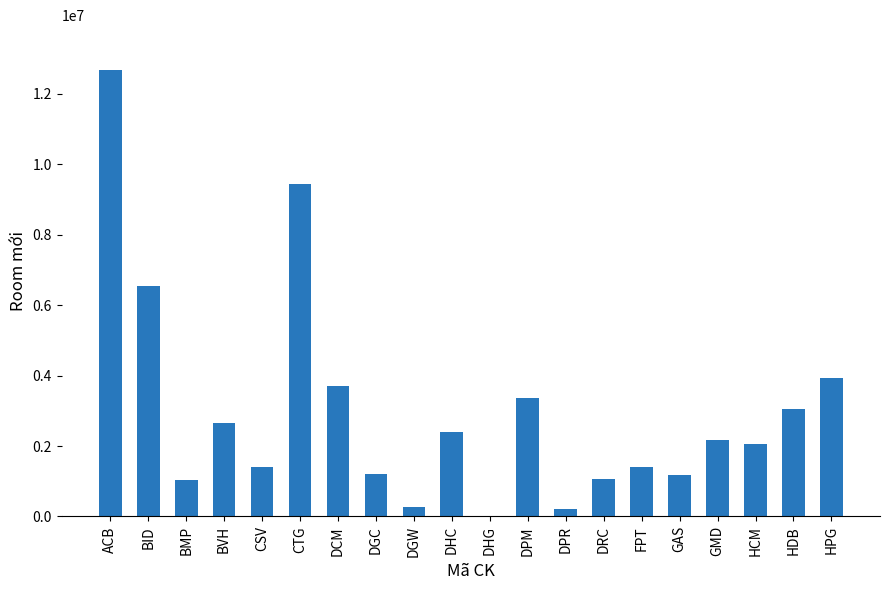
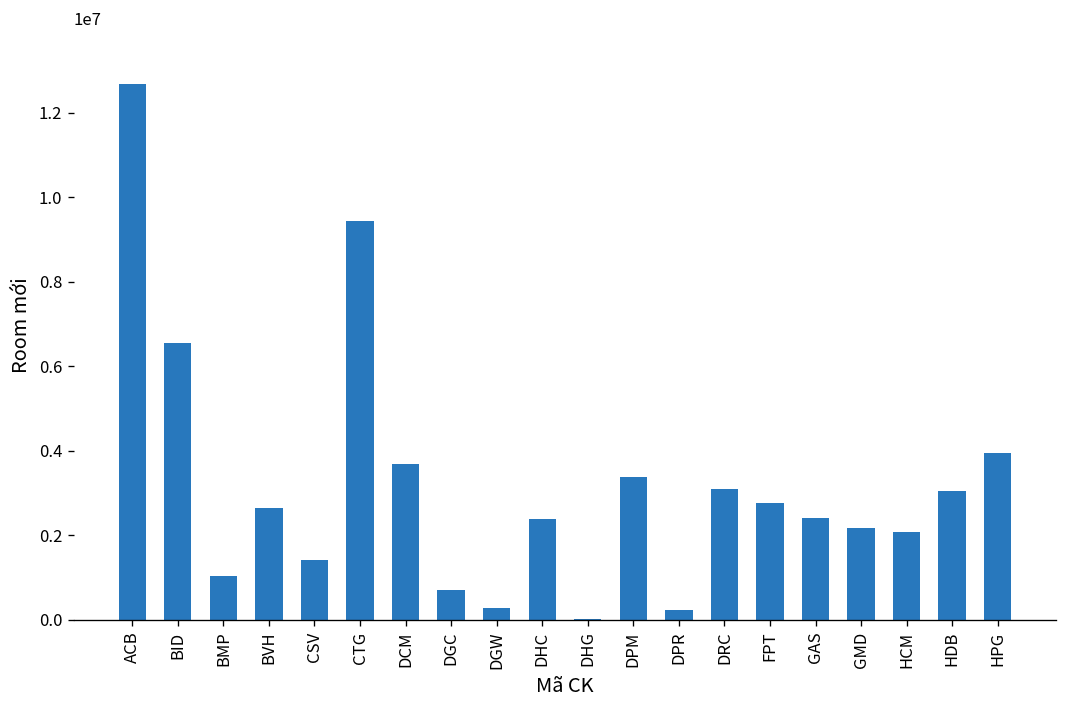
DGC: 1200000 -> 700000
DRC: 1100000 -> 3100000
FPT: 1400000 -> 2800000
GAS: 1200000 -> 2400000
